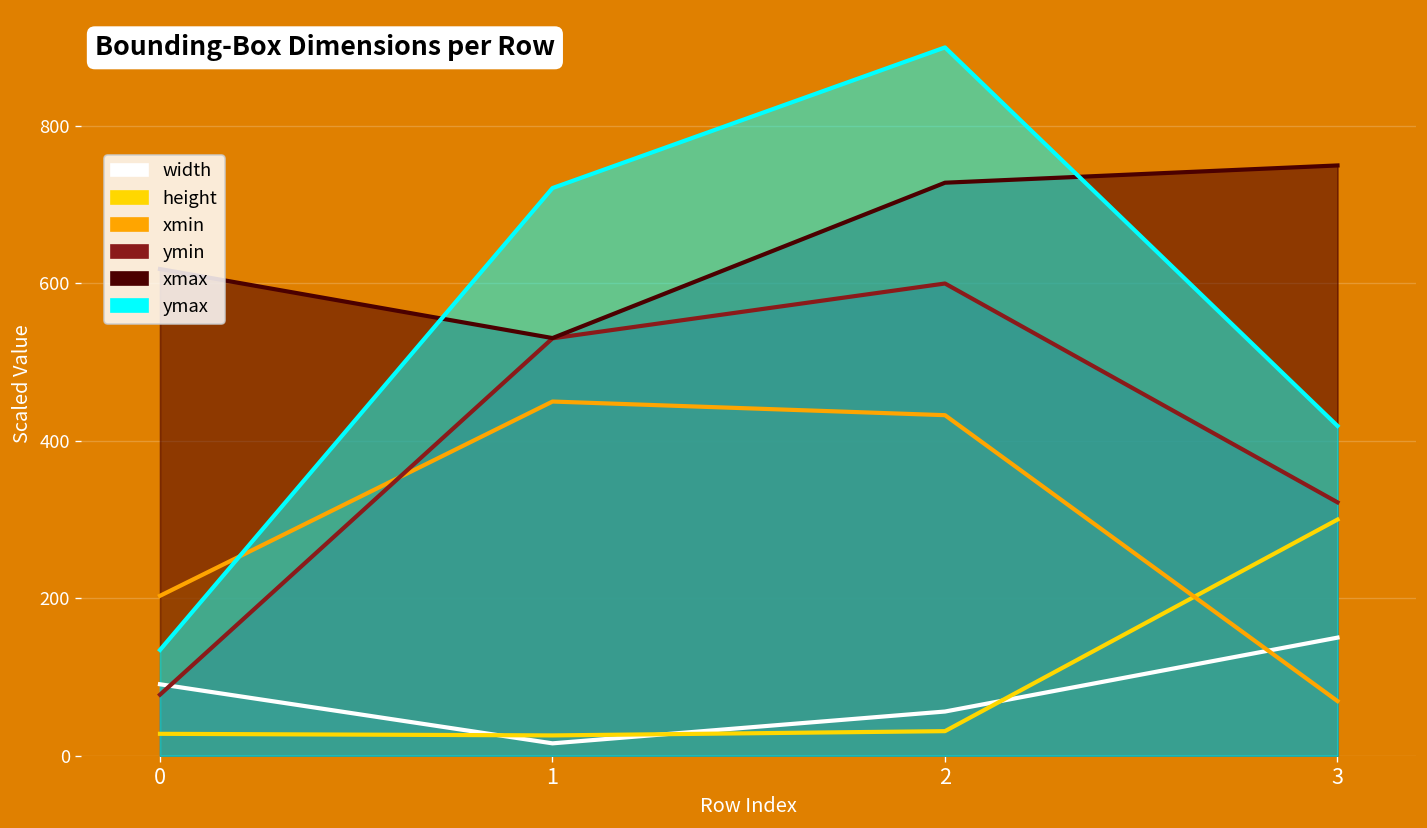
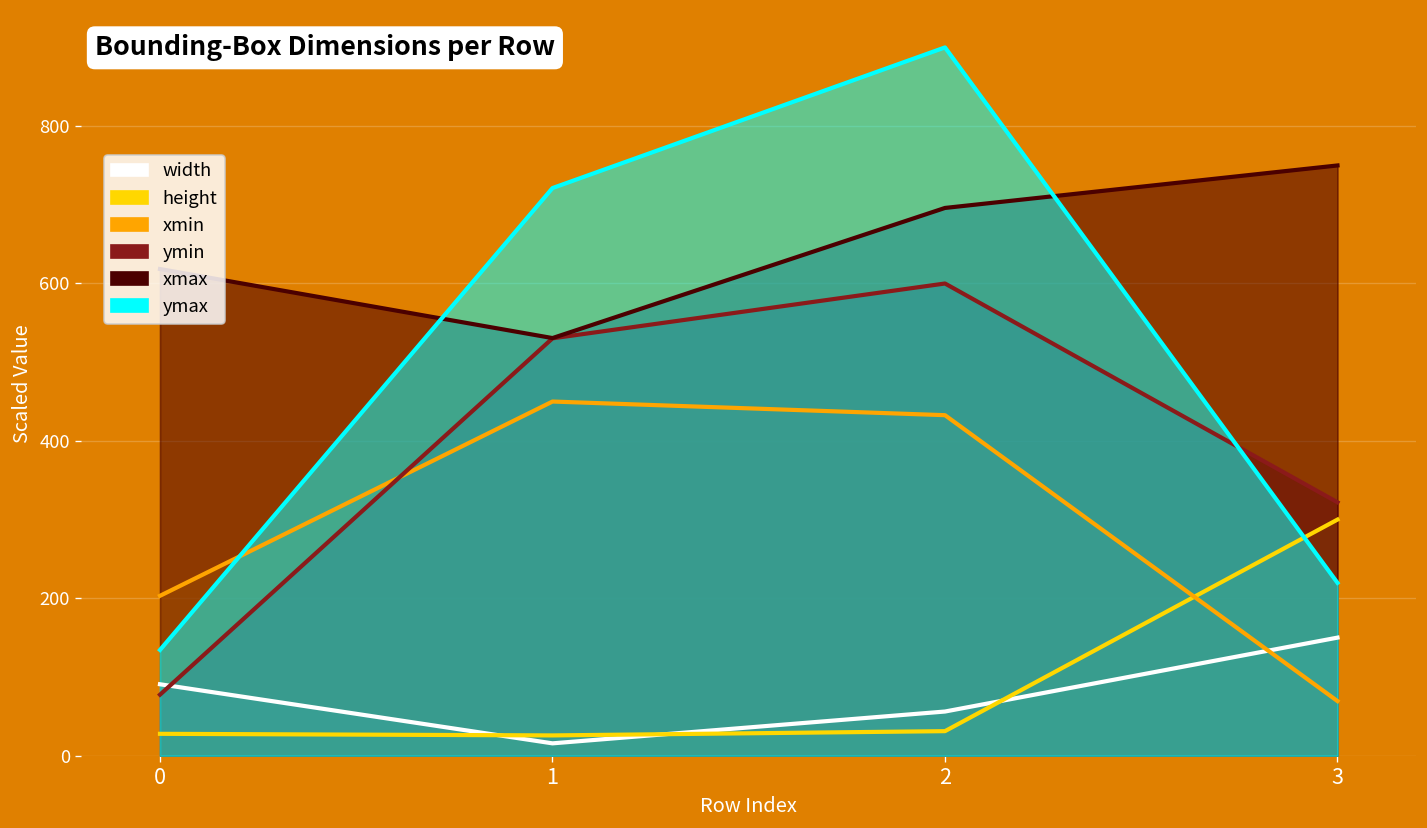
xmax, 2: 730 -> 700
ymax, 3: 420 -> 220
